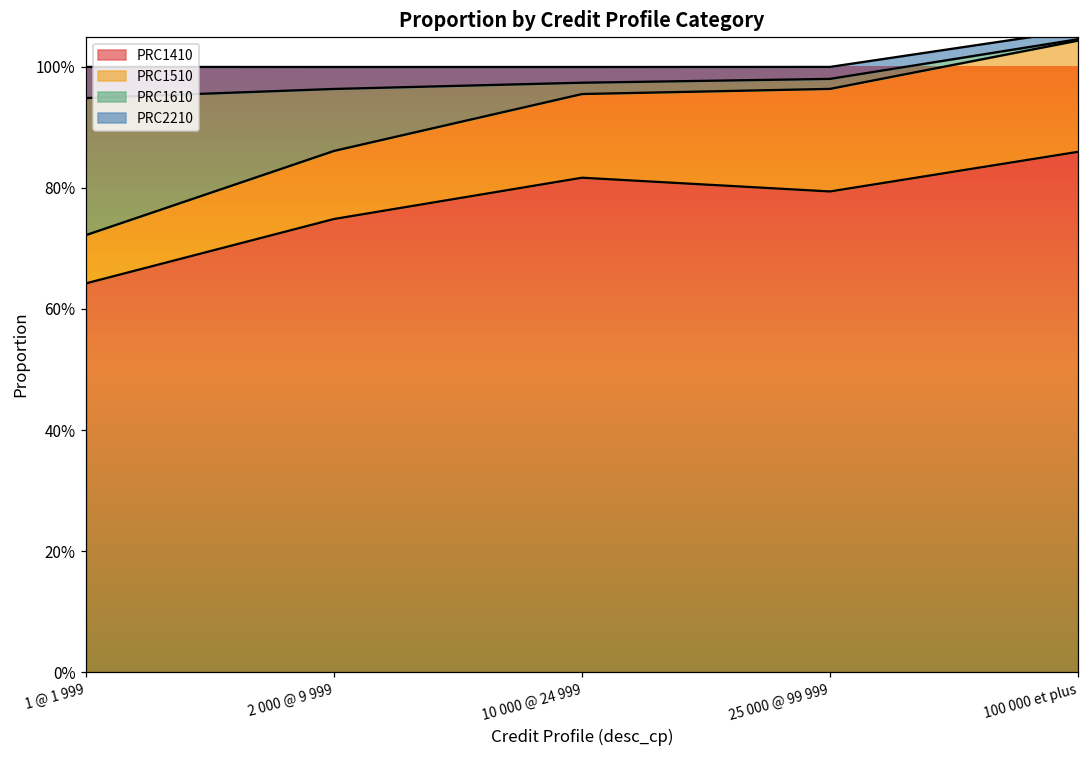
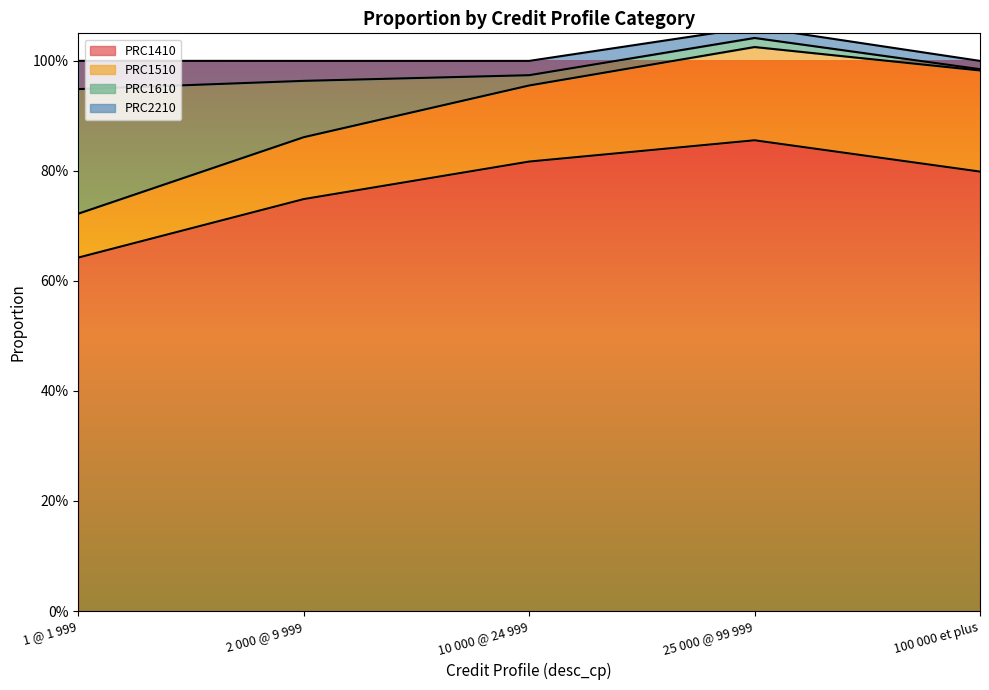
PRC1410, 25 000 @ 99 999: 79% -> 86%
PRC1410, 100 000 et plus: 86% -> 80%
